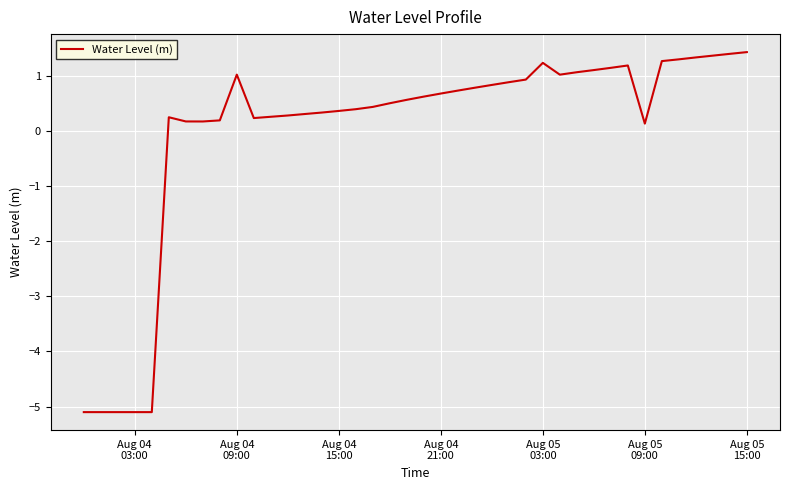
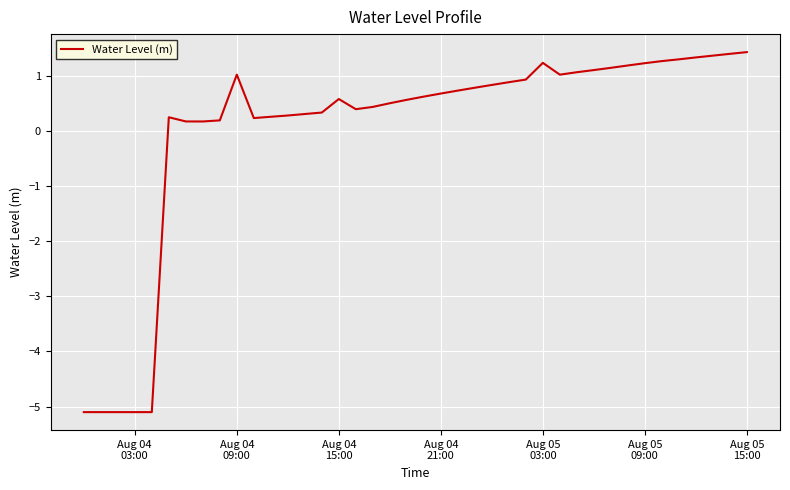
Aug 04 15:00: 0.4 -> 0.6
Aug 05 09:00: 0.1 -> 1.2
